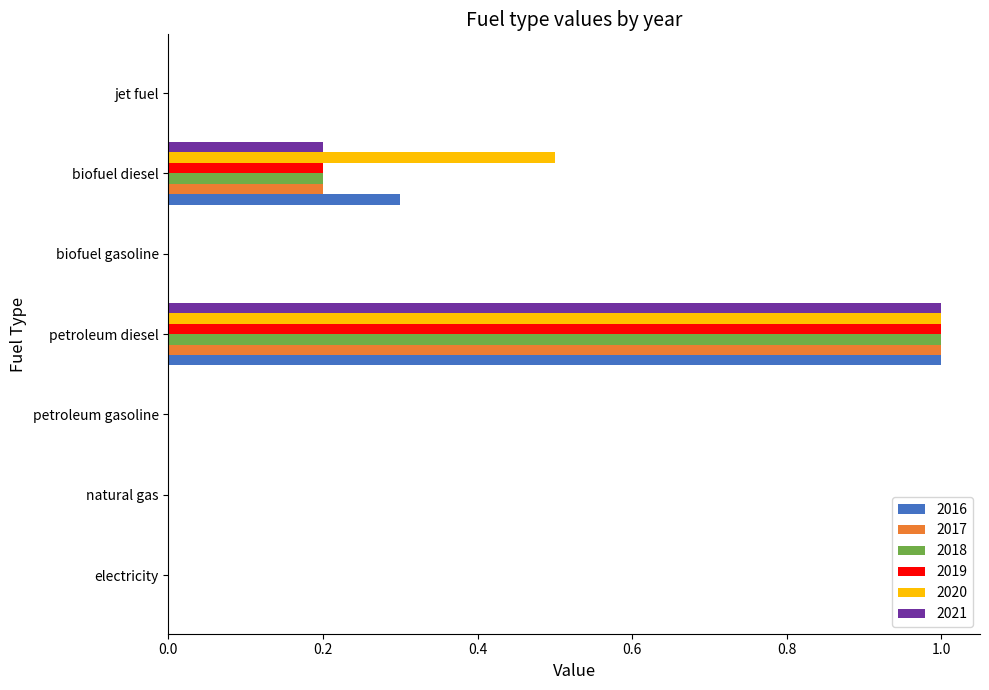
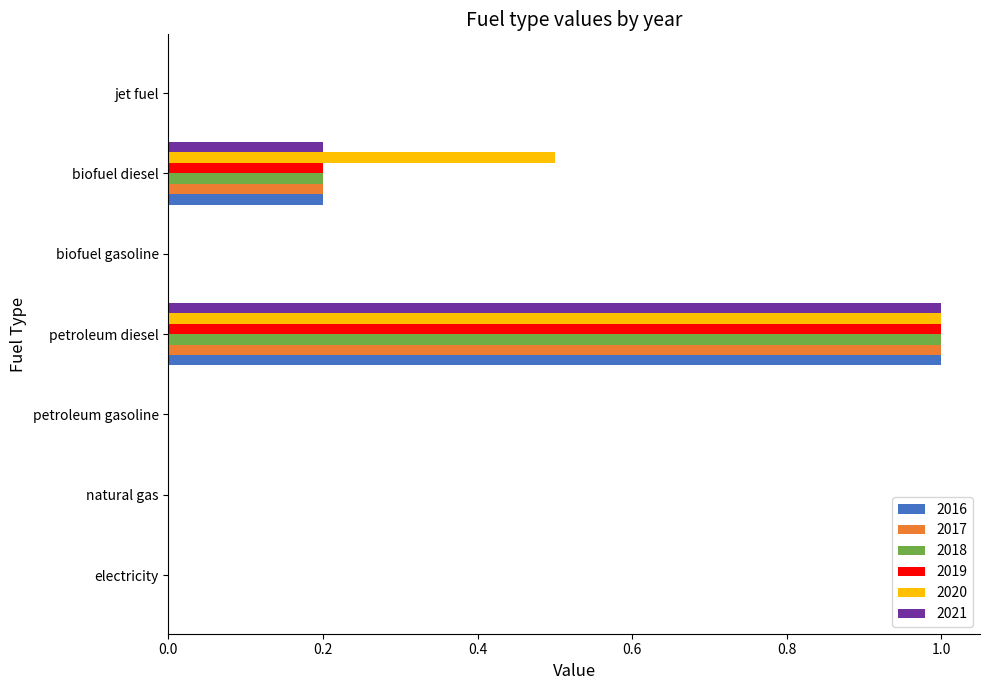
2016, biofuel diesel: 0.3 -> 0.2
